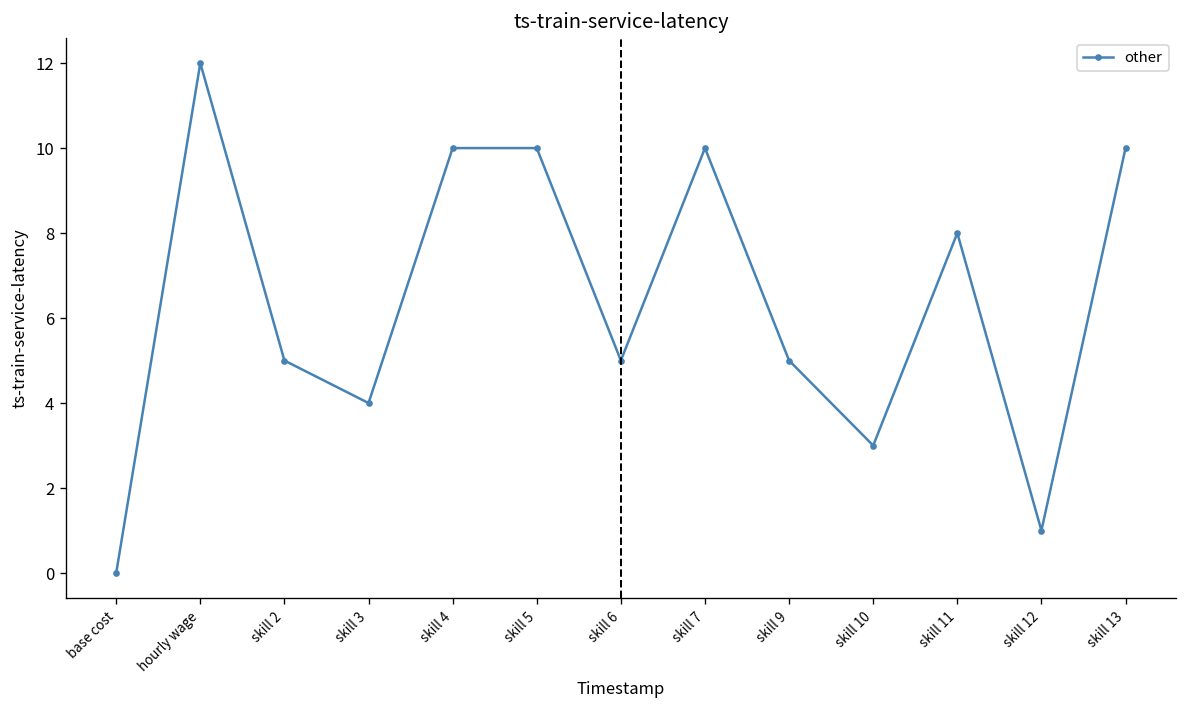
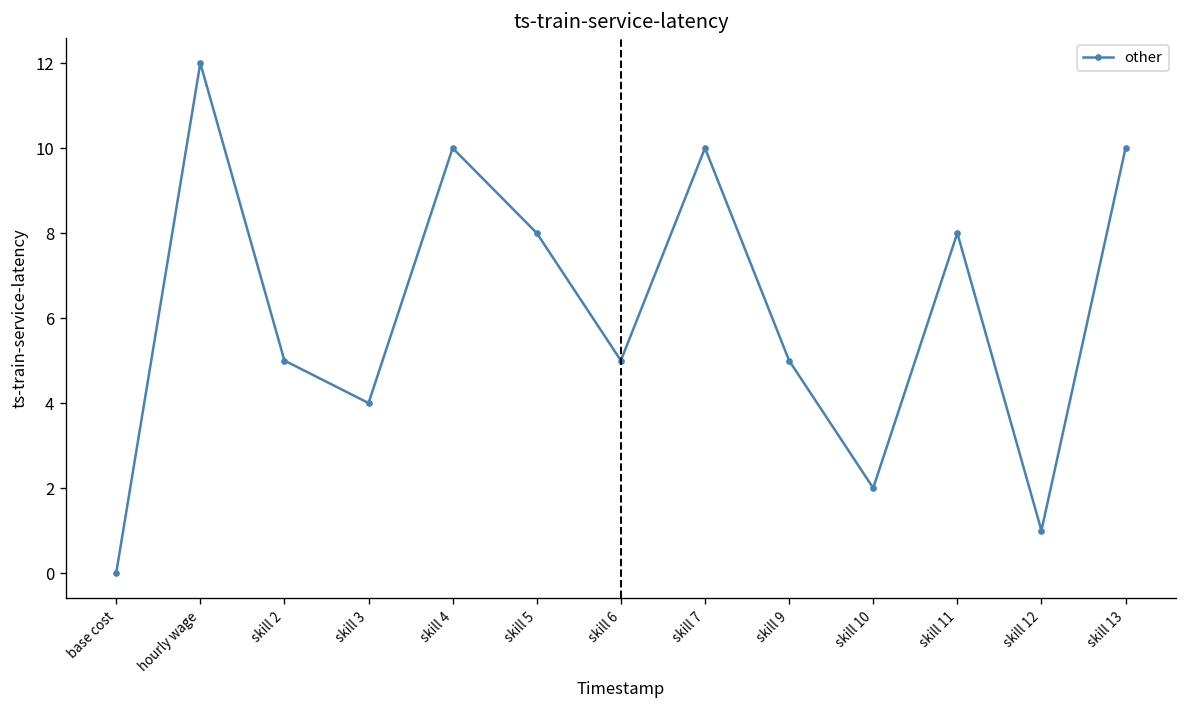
skill 5: 10 -> 8
skill 10: 3 -> 2
